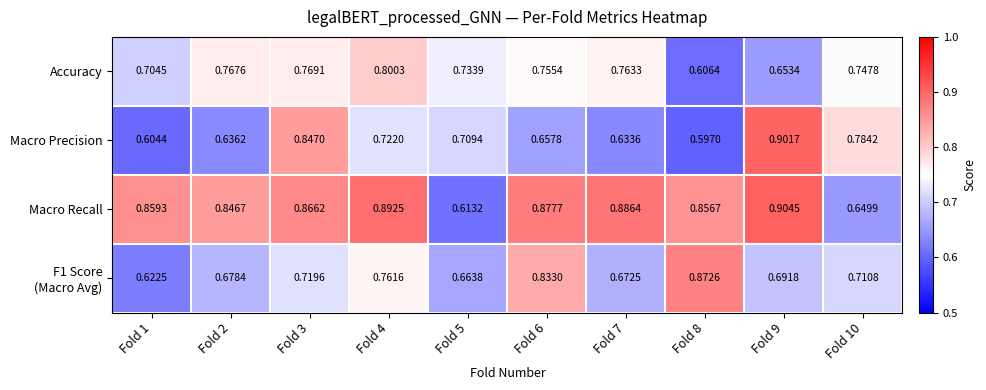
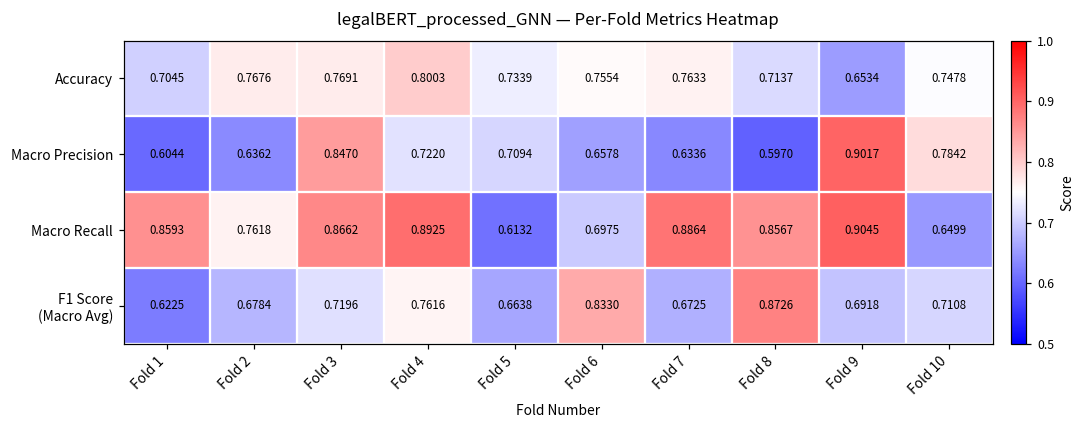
Accuracy, Fold 8: 0.6064 -> 0.7137
Macro Recall, Fold 2: 0.8467 -> 0.7618
Macro Recall, Fold 6: 0.8777 -> 0.6975
